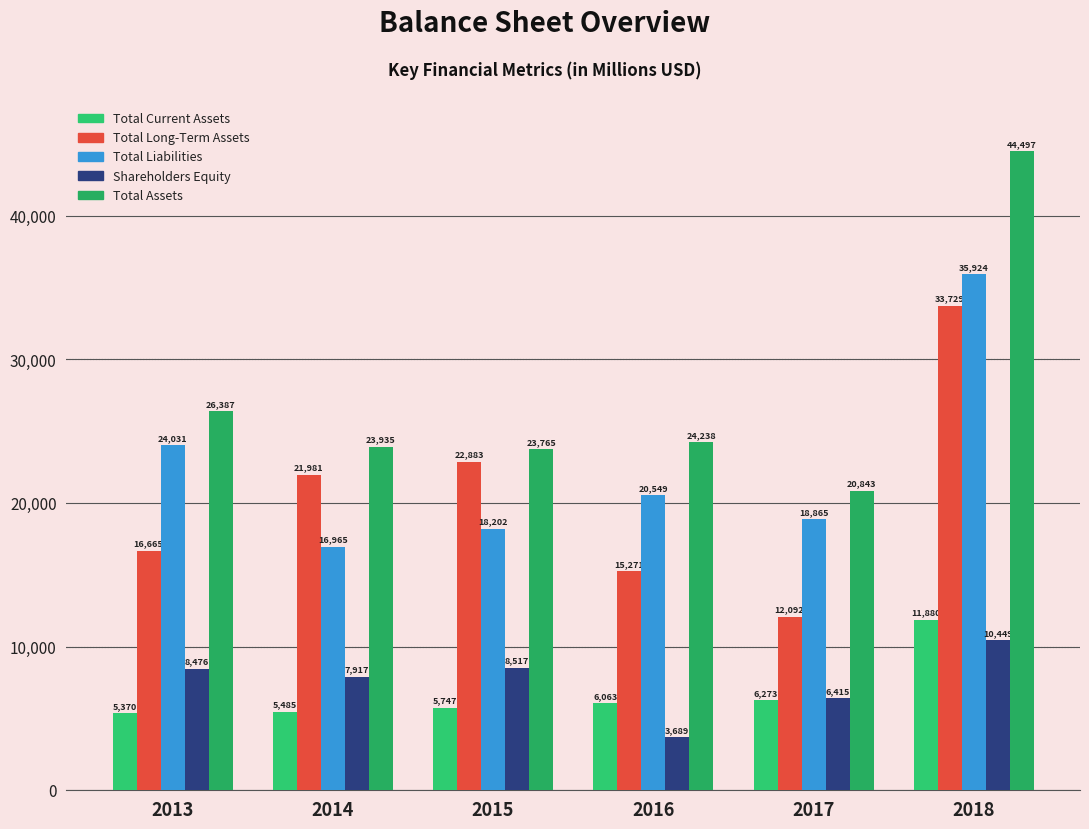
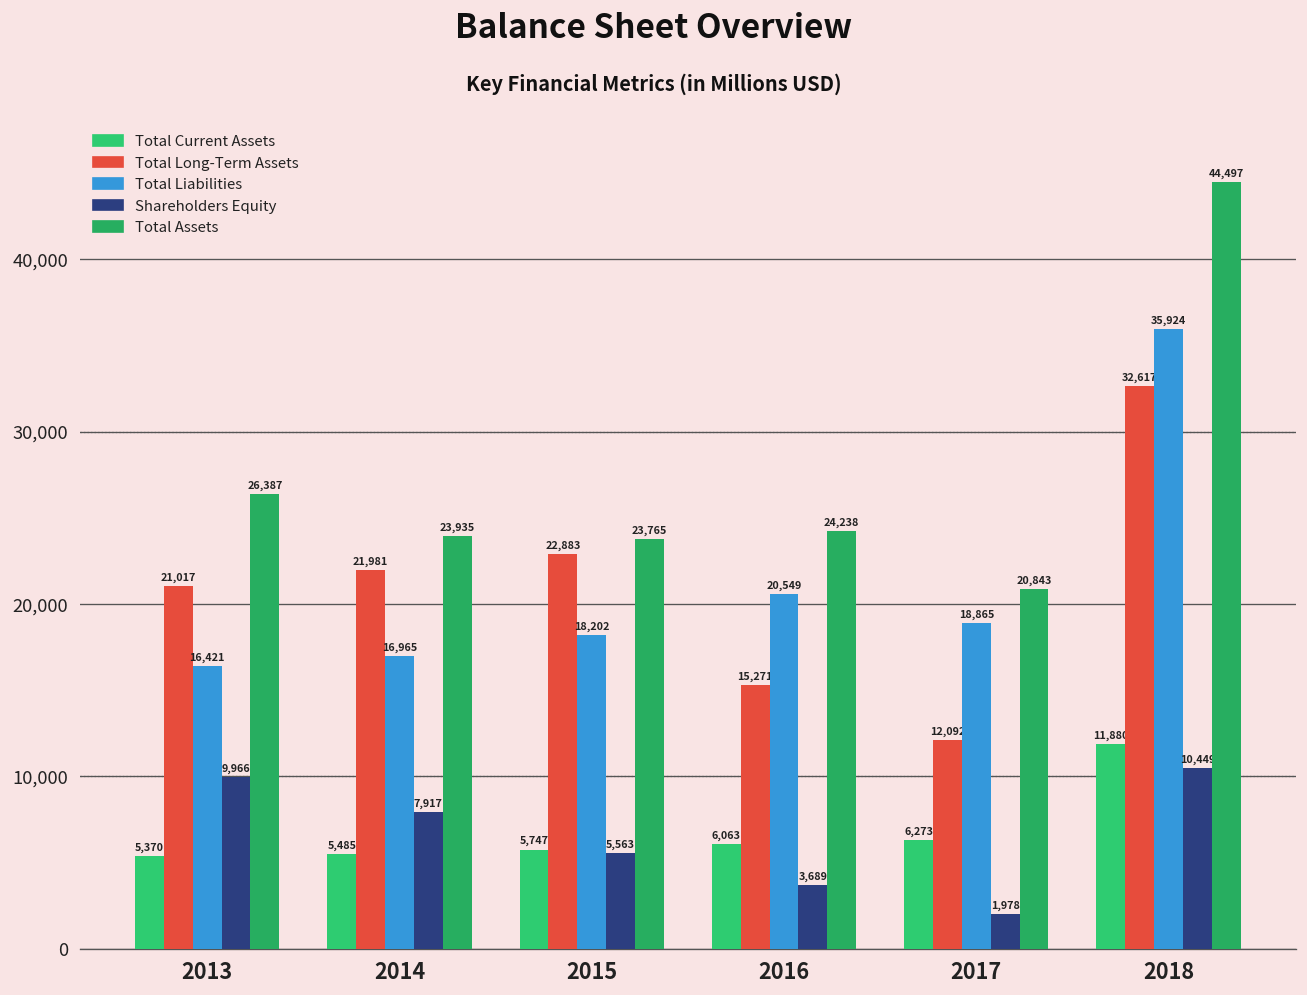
Total Long-Term Assets, 2013: 16,665 -> 21,017
Total Liabilities, 2013: 24,031 -> 16,421
Shareholders Equity, 2013: 8,476 -> 9,966
Shareholders Equity, 2015: 8,517 -> 5,563
Shareholders Equity, 2017: 6,415 -> 1,978
Total Long-Term Assets, 2018: 33,729 -> 32,617
